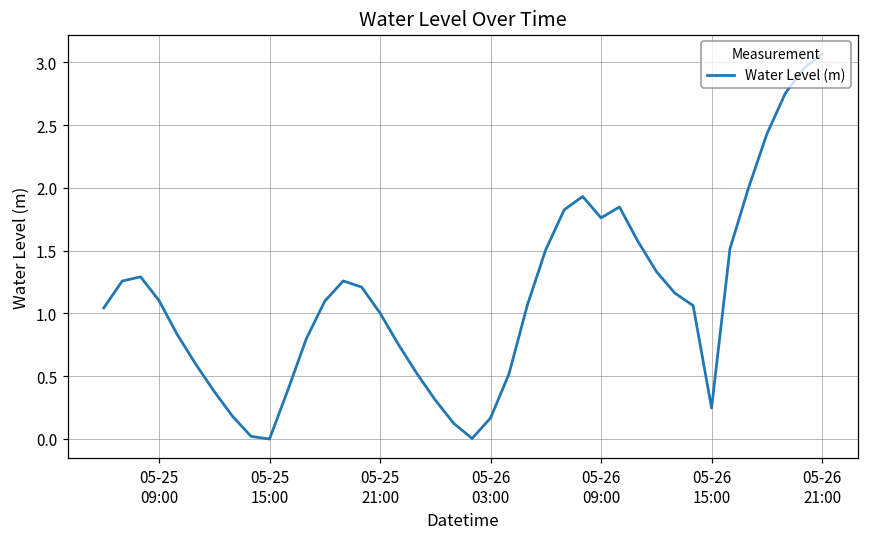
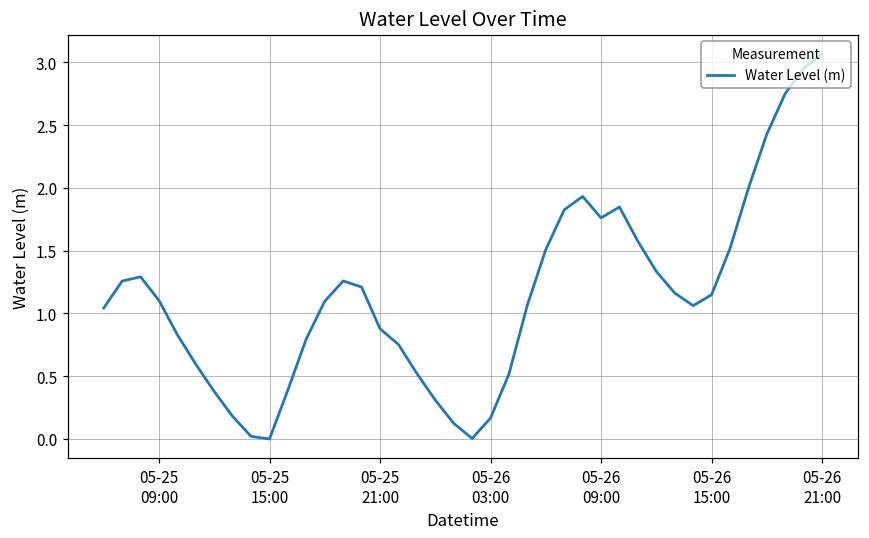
05-25 21:00: 1.00 -> 0.88
05-26 15:00: 0.25 -> 1.15
